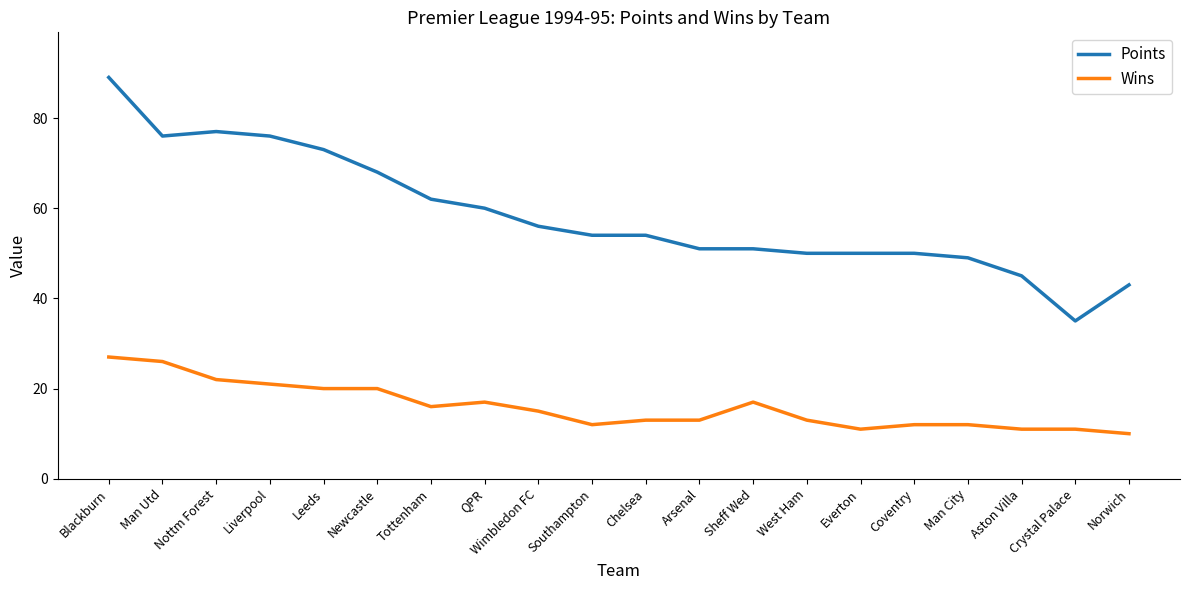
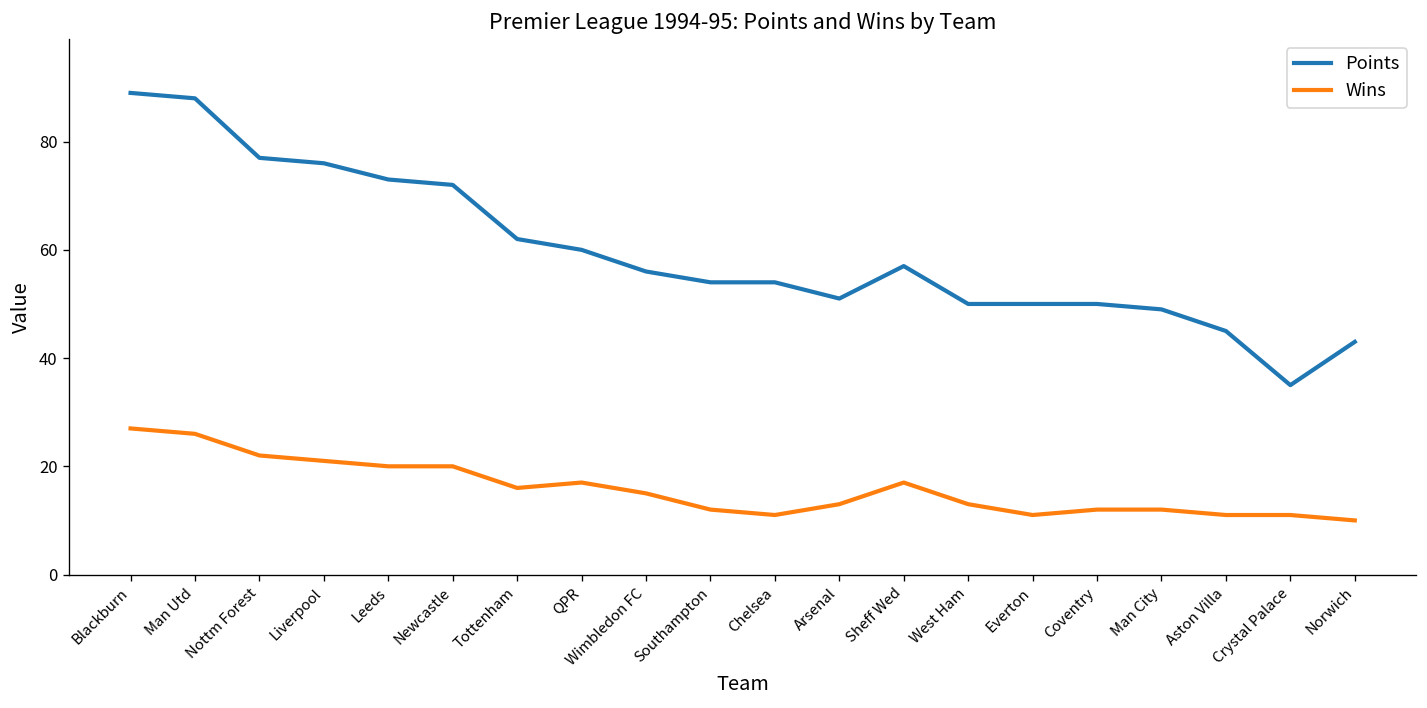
Points, Man Utd: 76 -> 88
Points, Newcastle: 68 -> 72
Wins, Chelsea: 13 -> 11
Points, Sheff Wed: 51 -> 57
